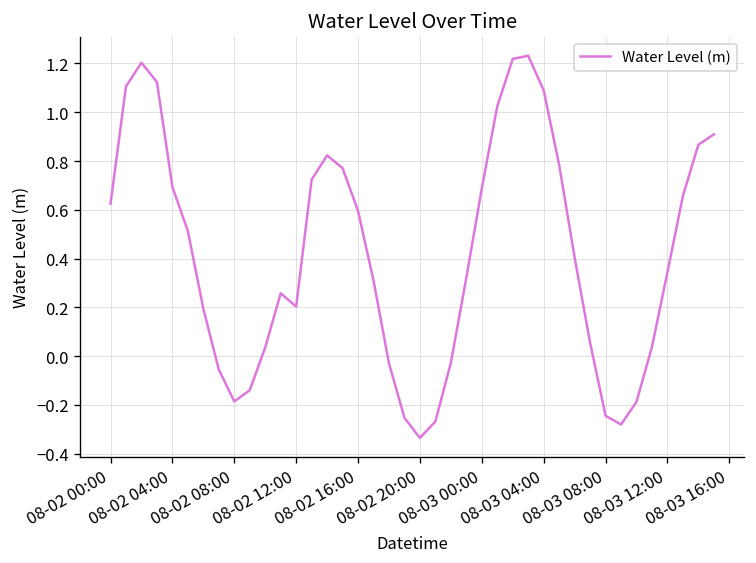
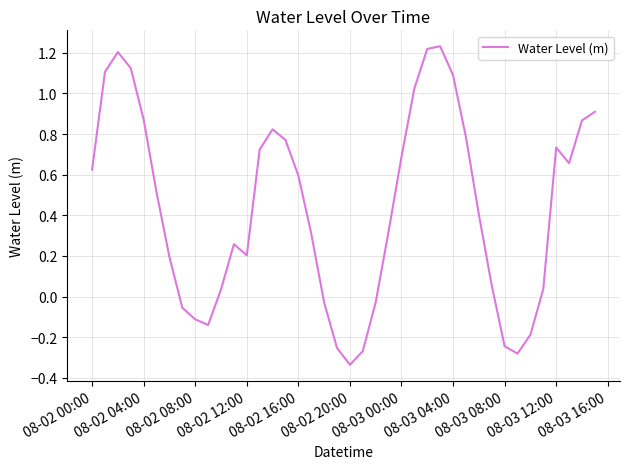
08-02 04:00: 0.69 -> 0.87
08-02 08:00: -0.19 -> -0.11
08-03 12:00: 0.34 -> 0.73
